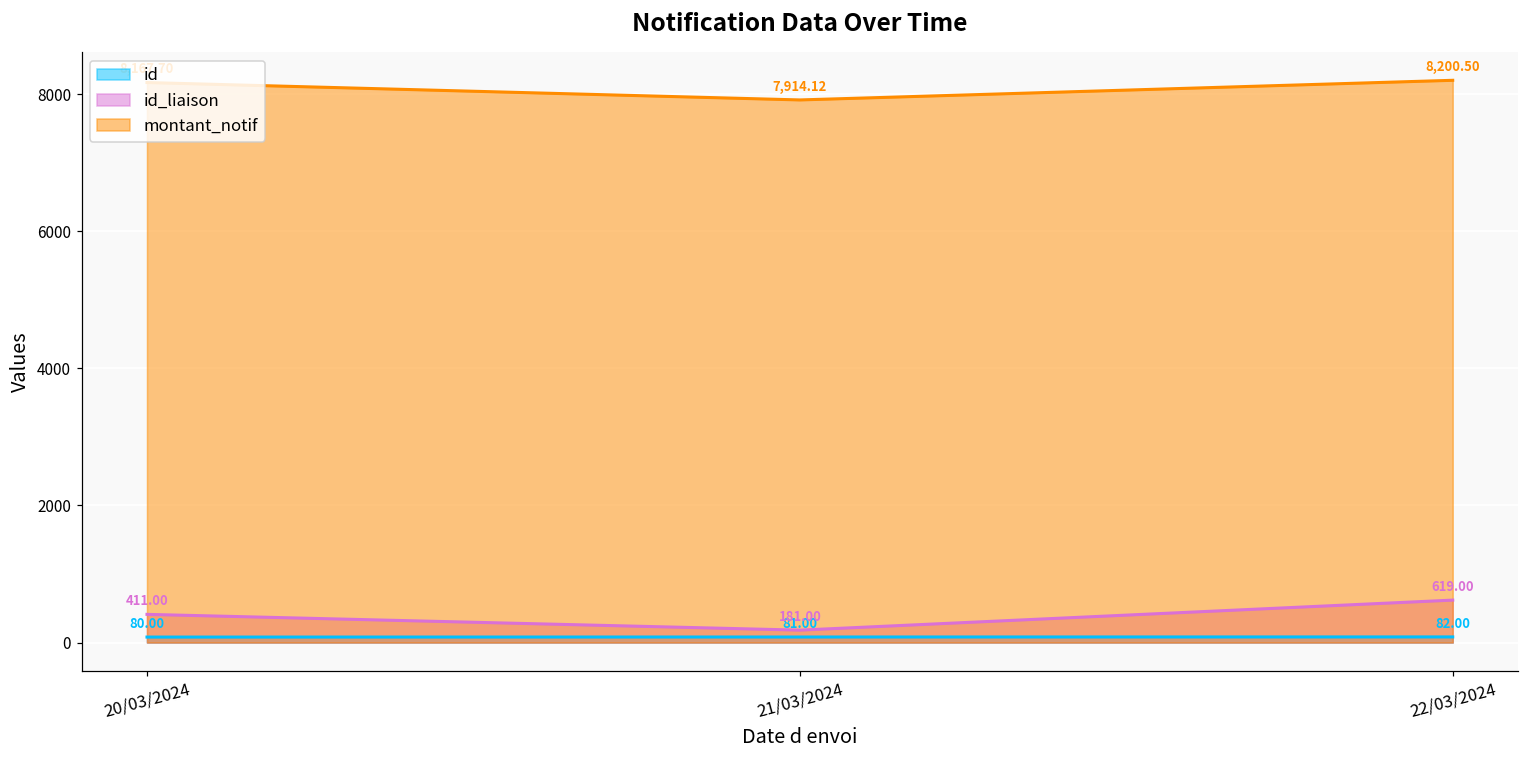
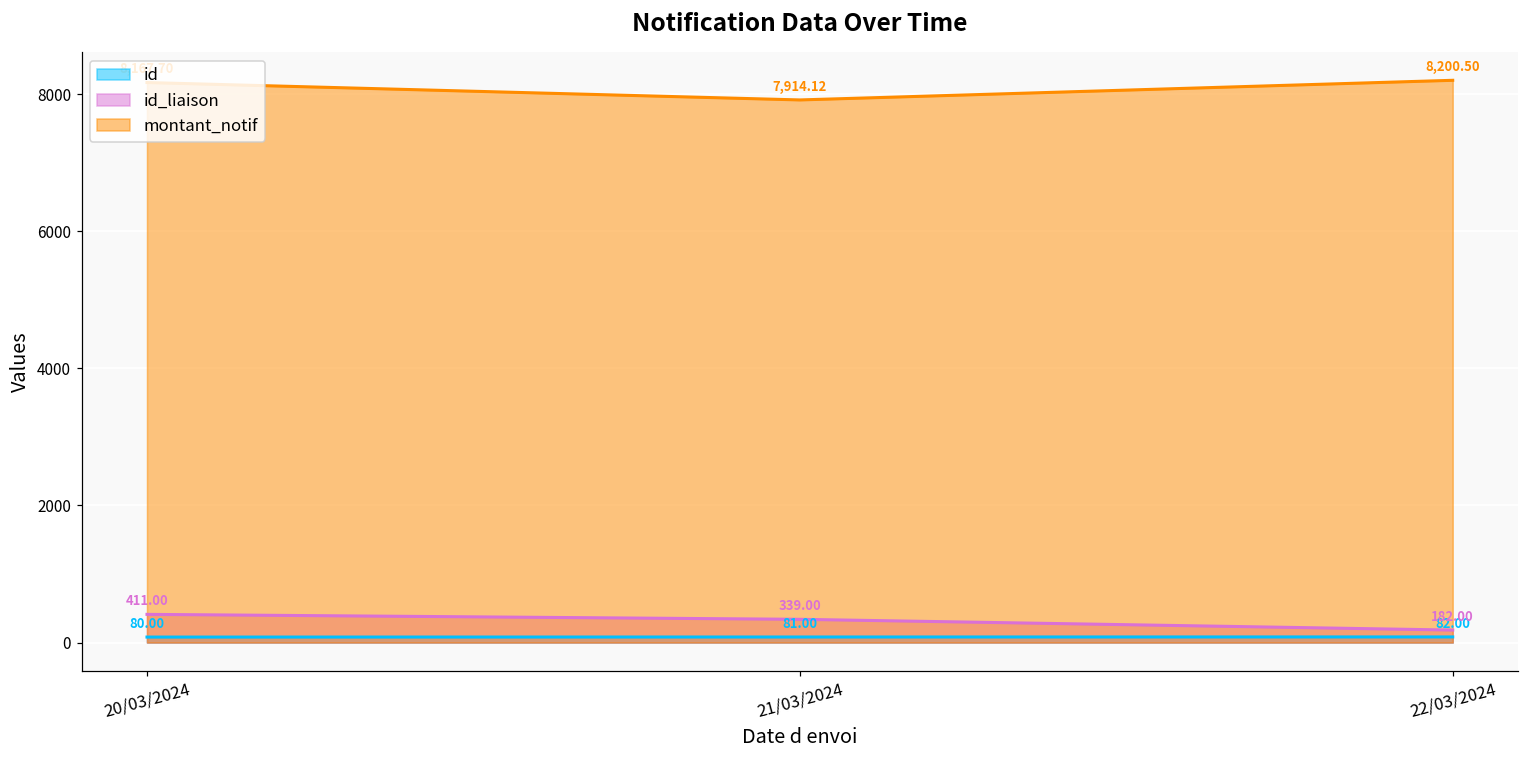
id_liaison, 21/03/2024: 181.00 -> 339.00
id_liaison, 22/03/2024: 619.00 -> 182.00
